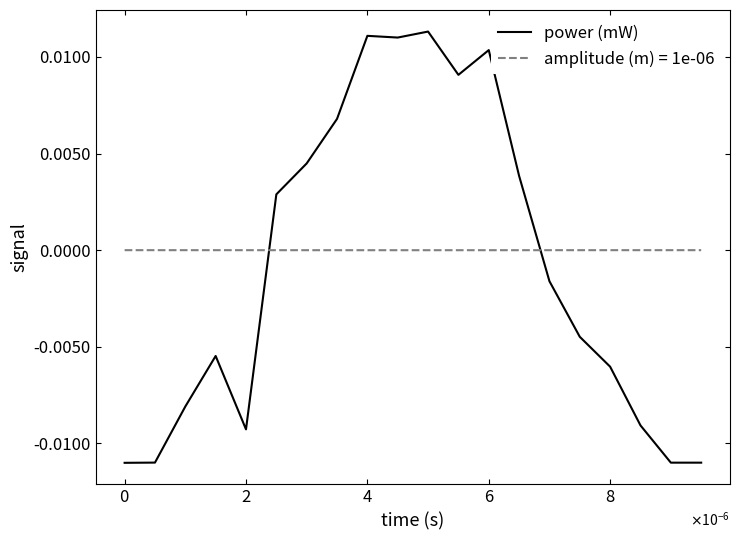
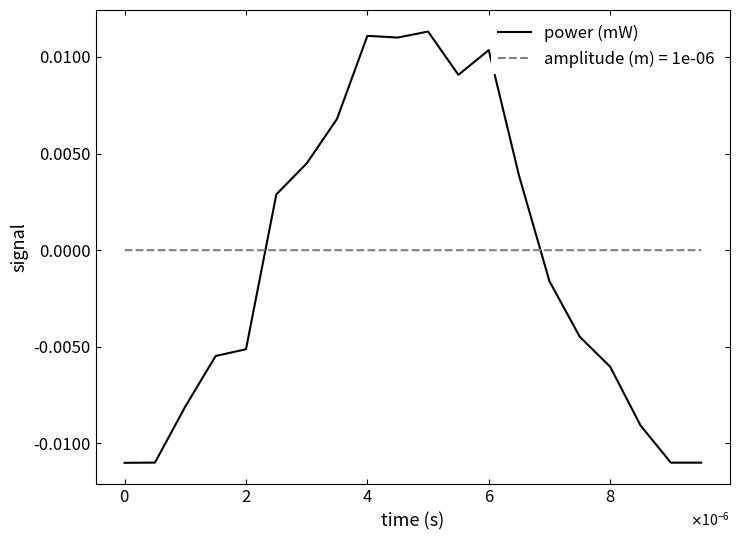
power (mW), 2: -0.0093 -> -0.0051
